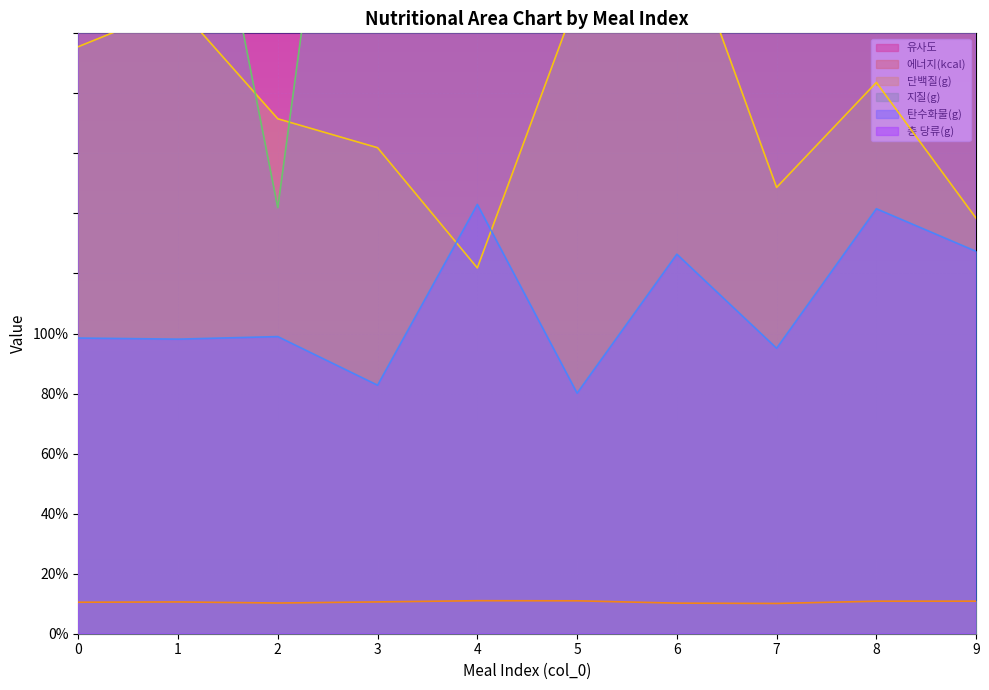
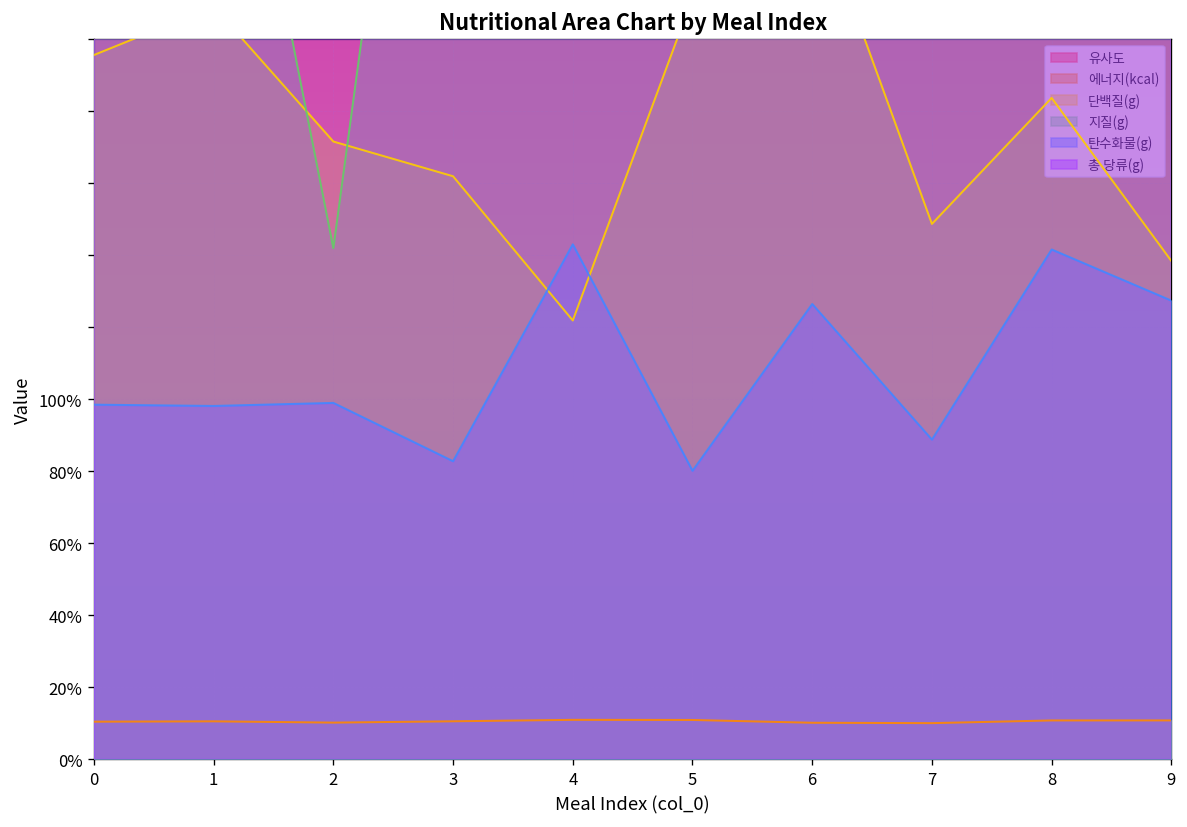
탄수화물(g), 7: 95% -> 89%
